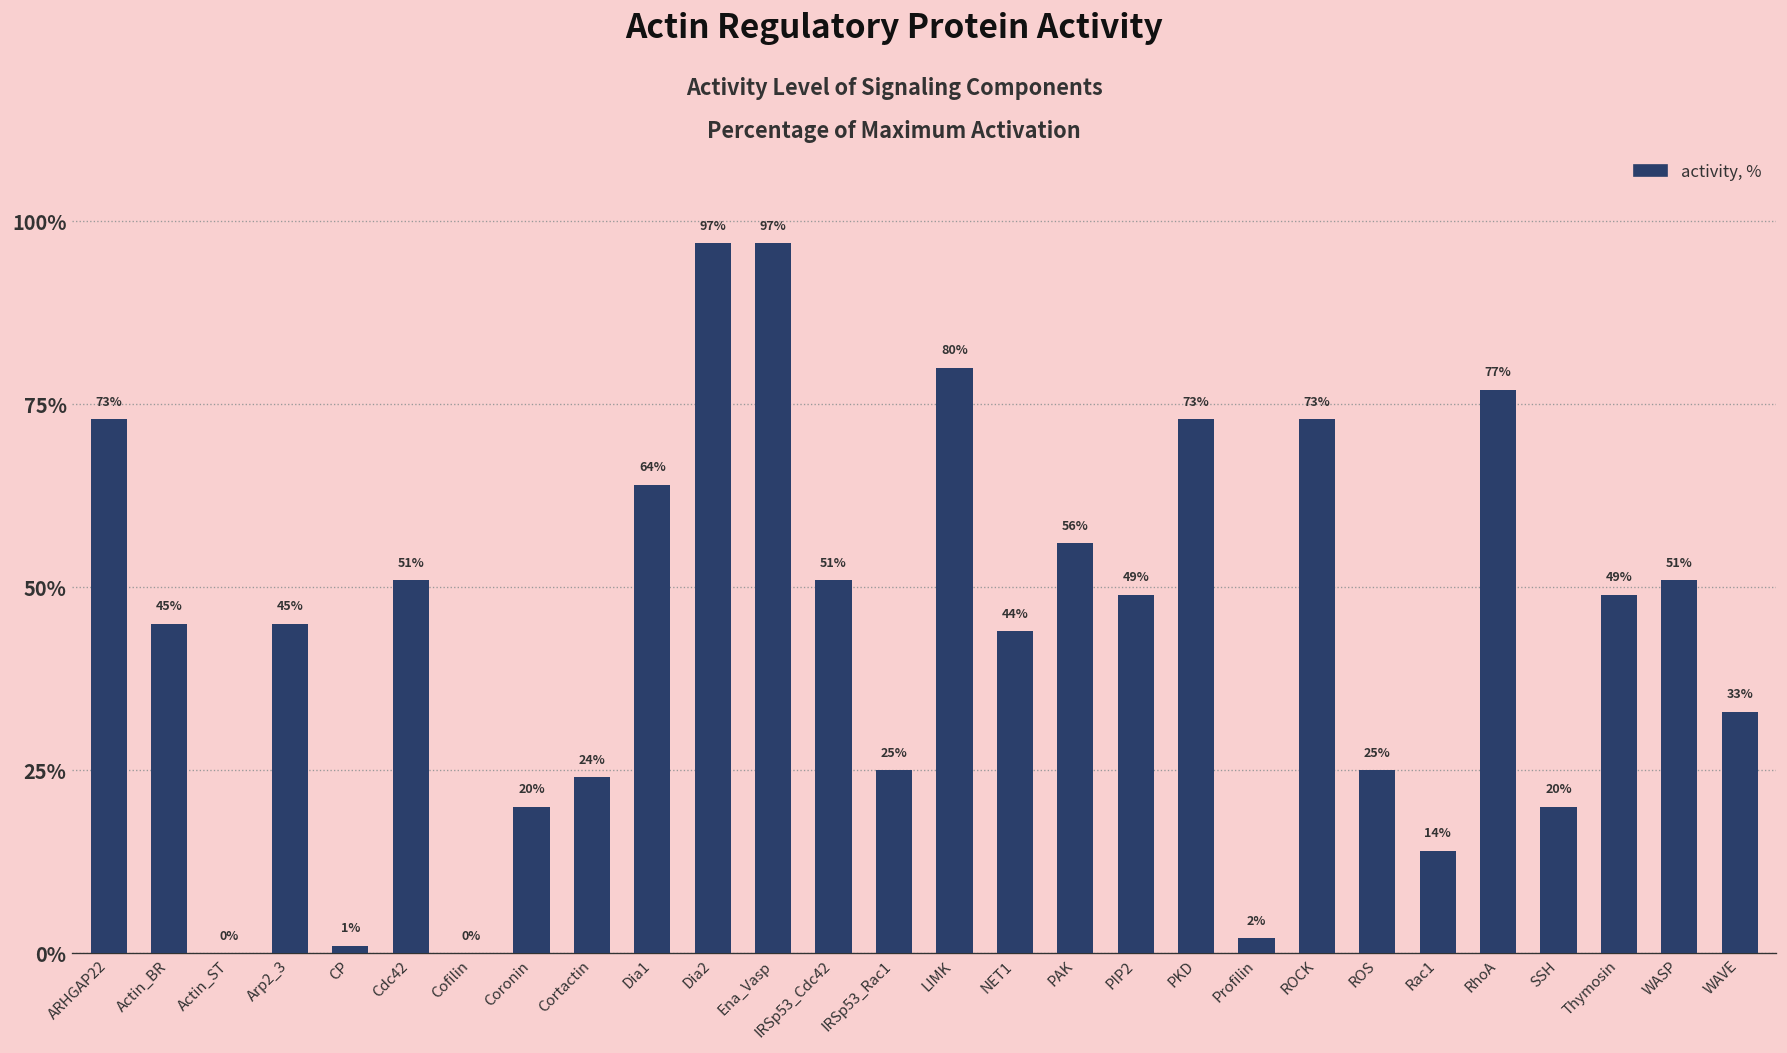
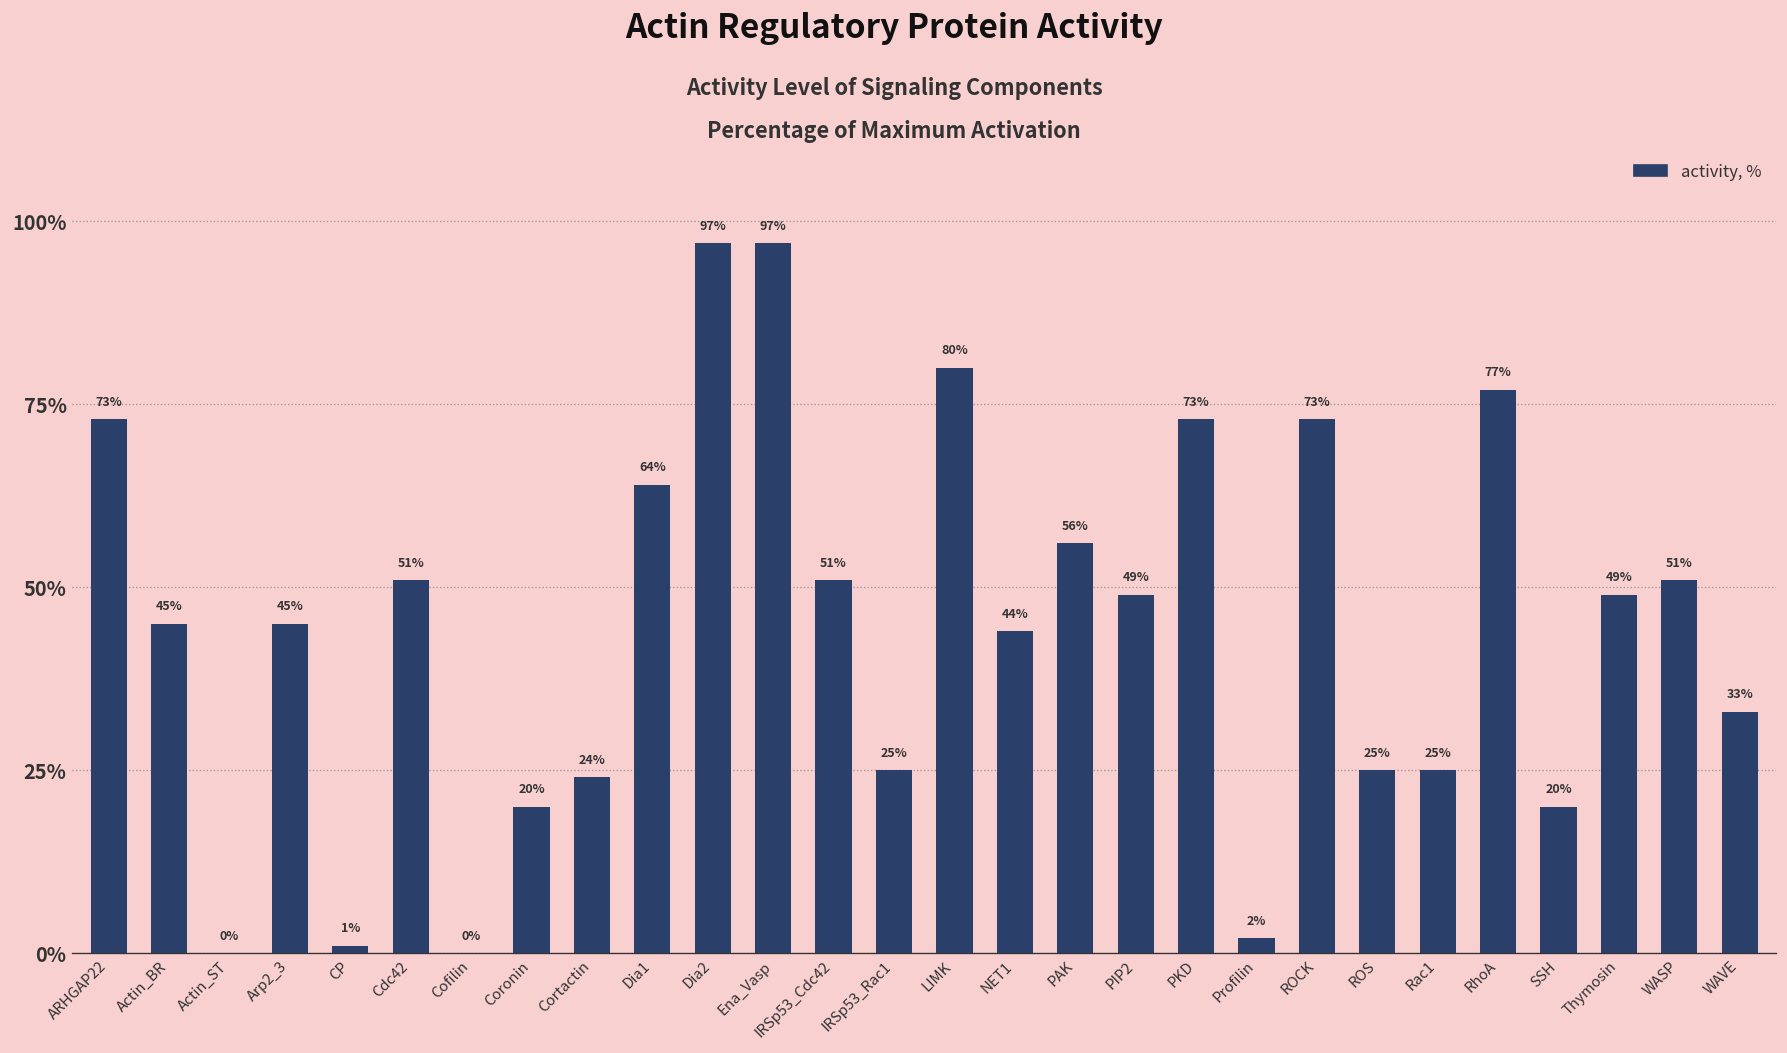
Rac1: 14% -> 25%
